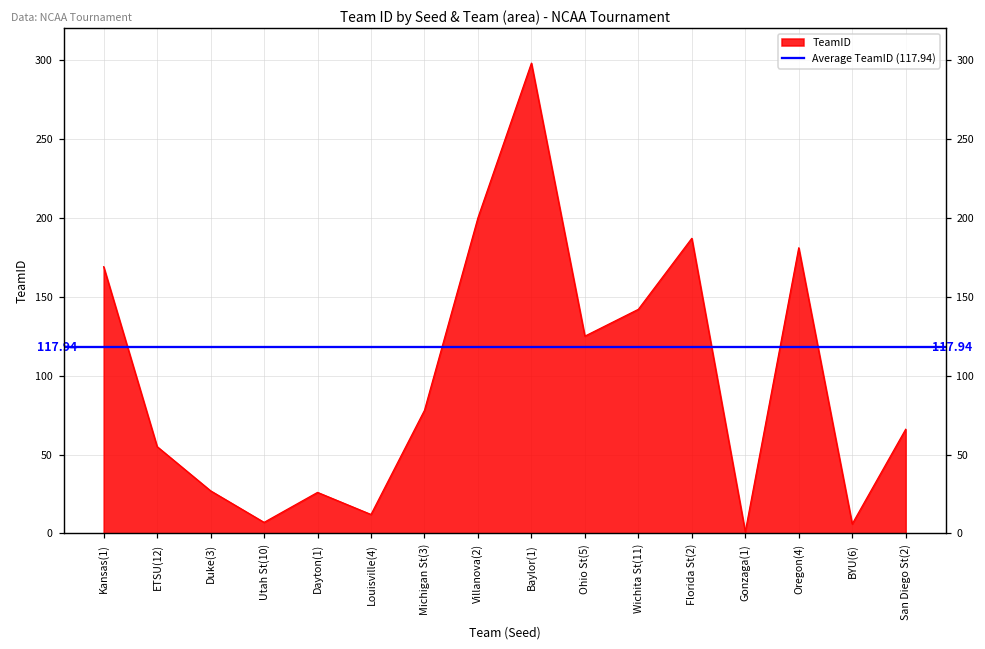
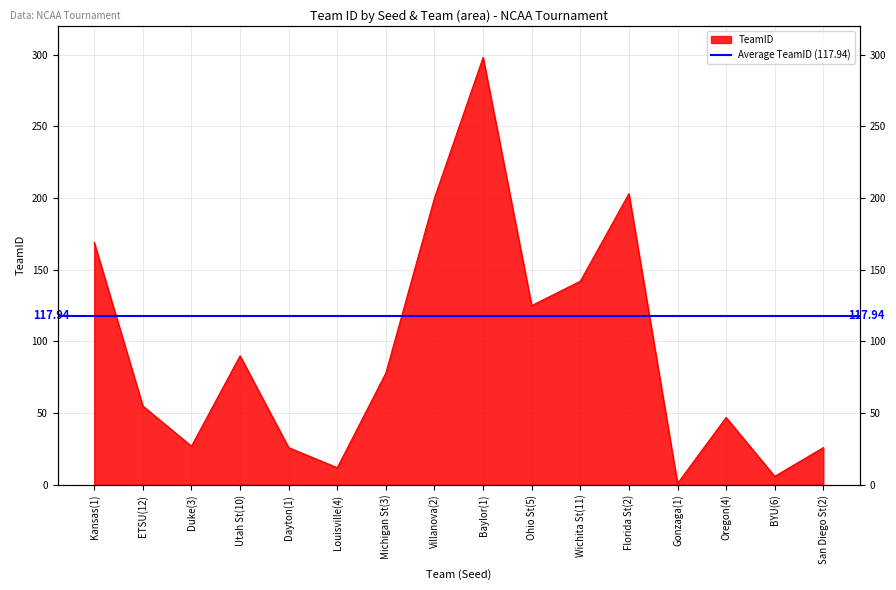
Utah St(10): 7 -> 90
Florida St(2): 187 -> 203
Oregon(4): 181 -> 47
San Diego St(2): 66 -> 26
